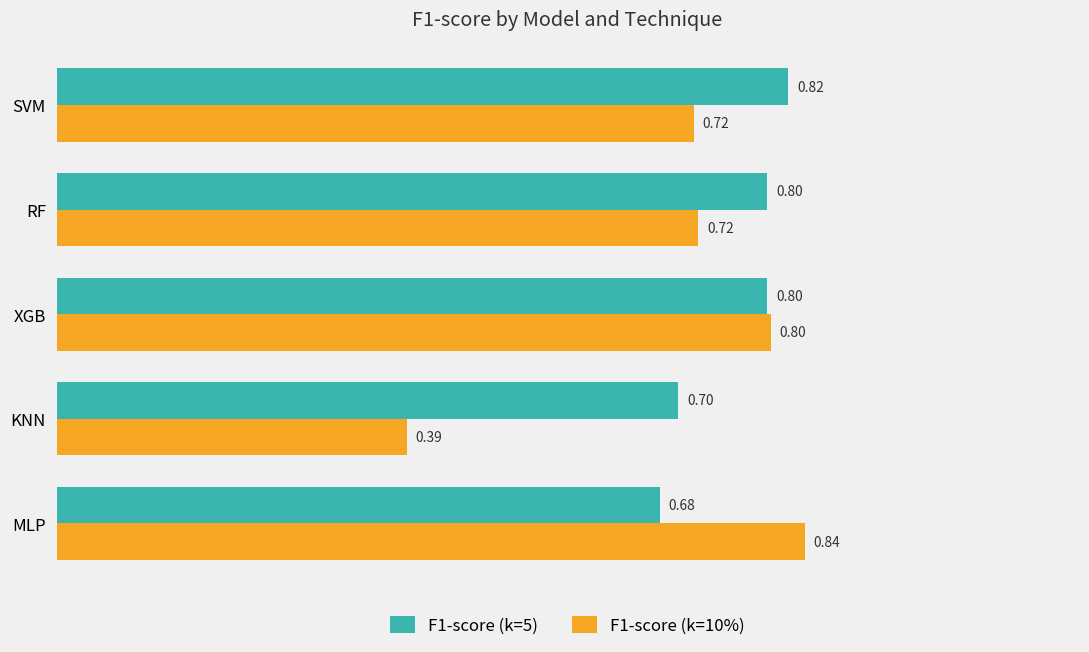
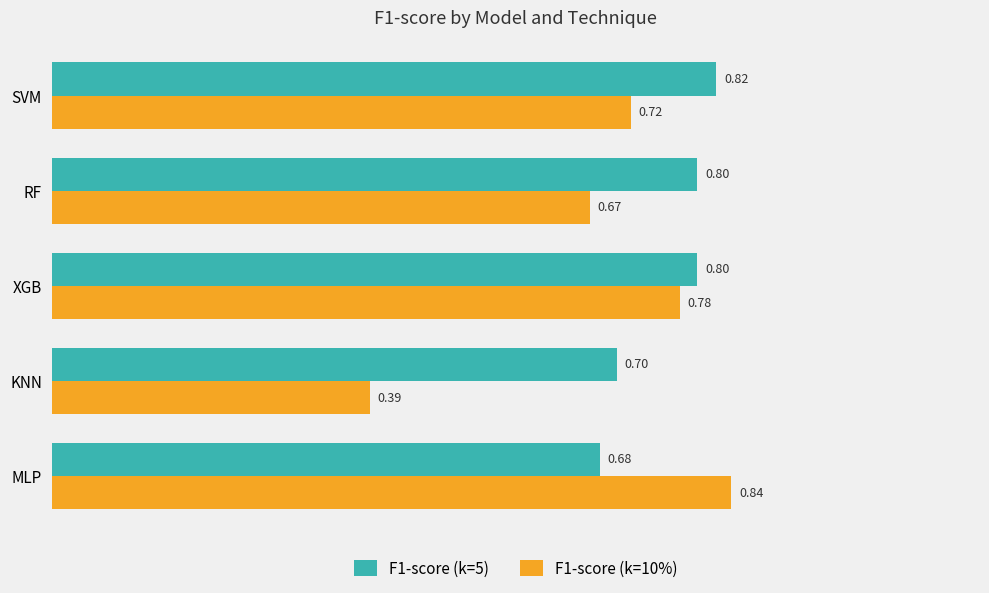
F1-score (k=10%), RF: 0.72 -> 0.67
F1-score (k=10%), XGB: 0.80 -> 0.78
